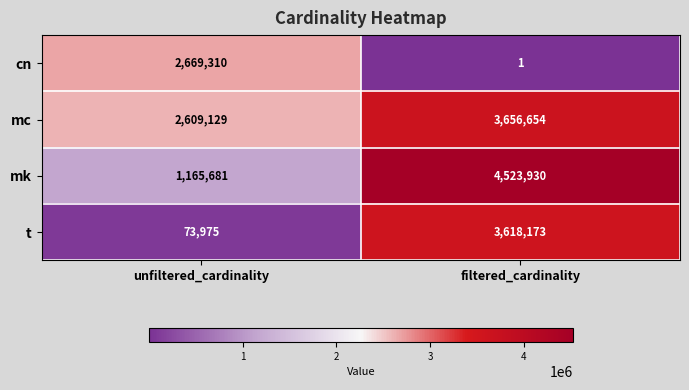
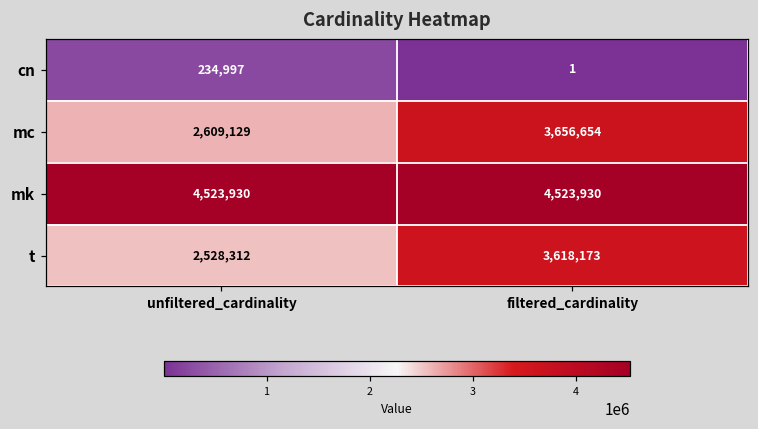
cn, unfiltered_cardinality: 2,669,310 -> 234,997
mk, unfiltered_cardinality: 1,165,681 -> 4,523,930
t, unfiltered_cardinality: 73,975 -> 2,528,312
